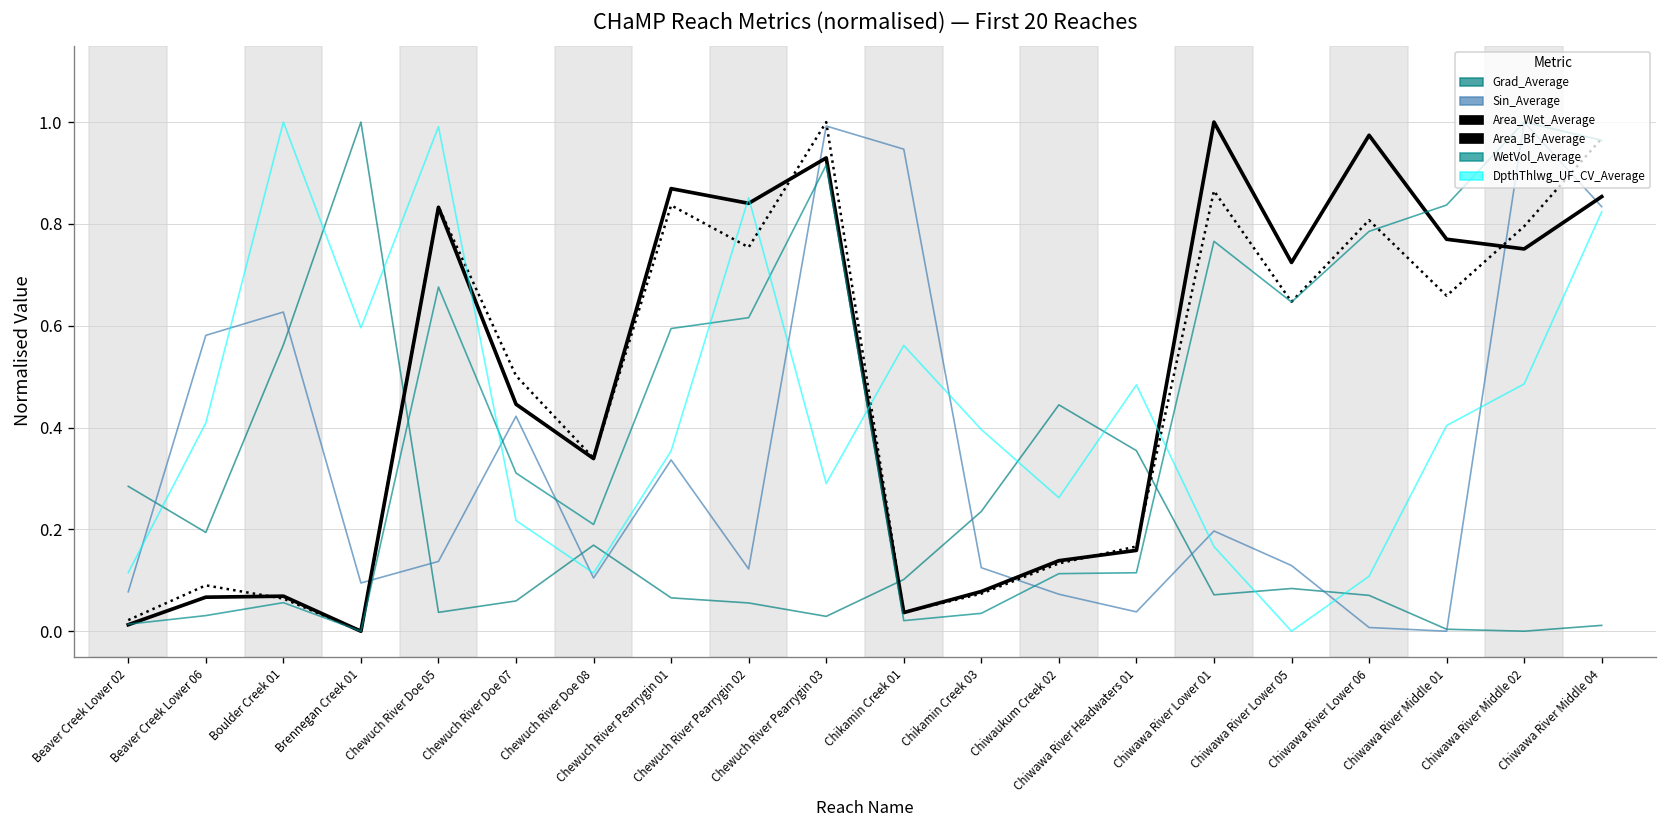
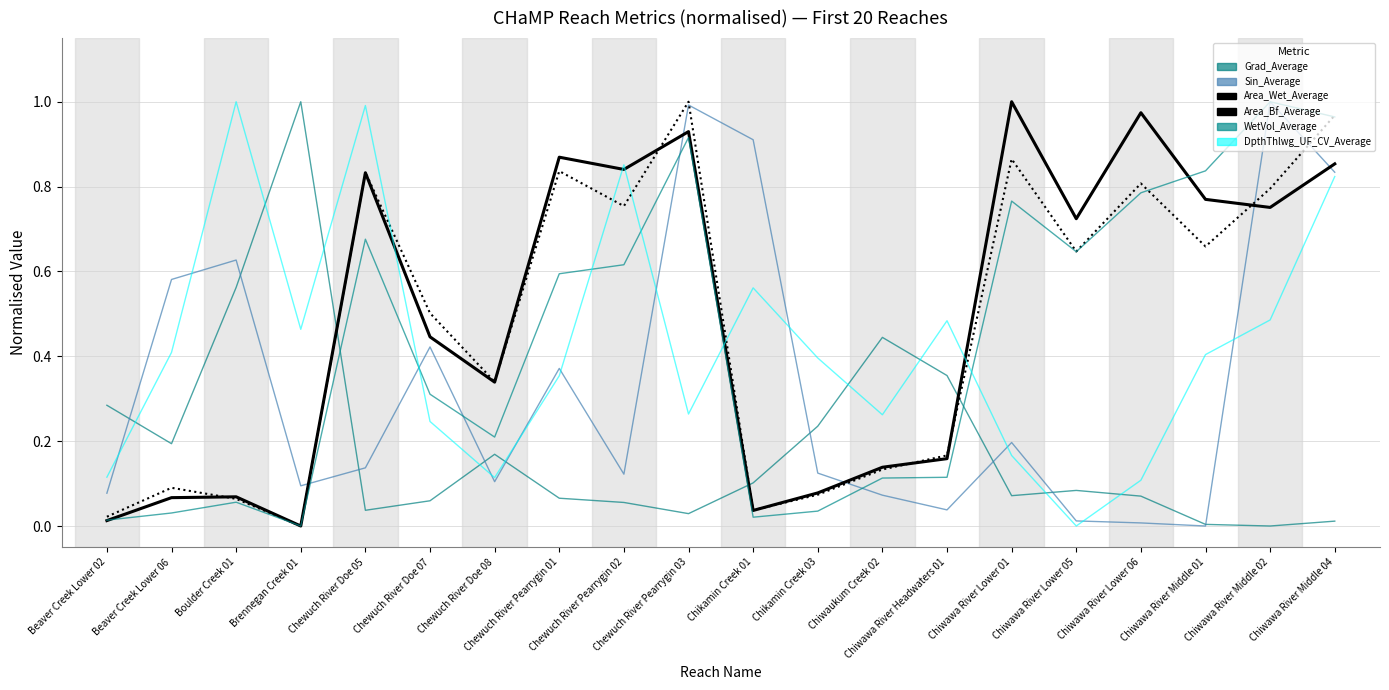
DpthThlwg_UF_CV_Average, Brennegan Creek 01: 0.60 -> 0.46
DpthThlwg_UF_CV_Average, Chewuch River Doe 07: 0.22 -> 0.25
Sin_Average, Chewuch River Pearrygin 01: 0.34 -> 0.37
DpthThlwg_UF_CV_Average, Chewuch River Pearrygin 03: 0.29 -> 0.26
Sin_Average, Chikamin Creek 01: 0.95 -> 0.91
Sin_Average, Chiwawa River Lower 05: 0.13 -> 0.01
